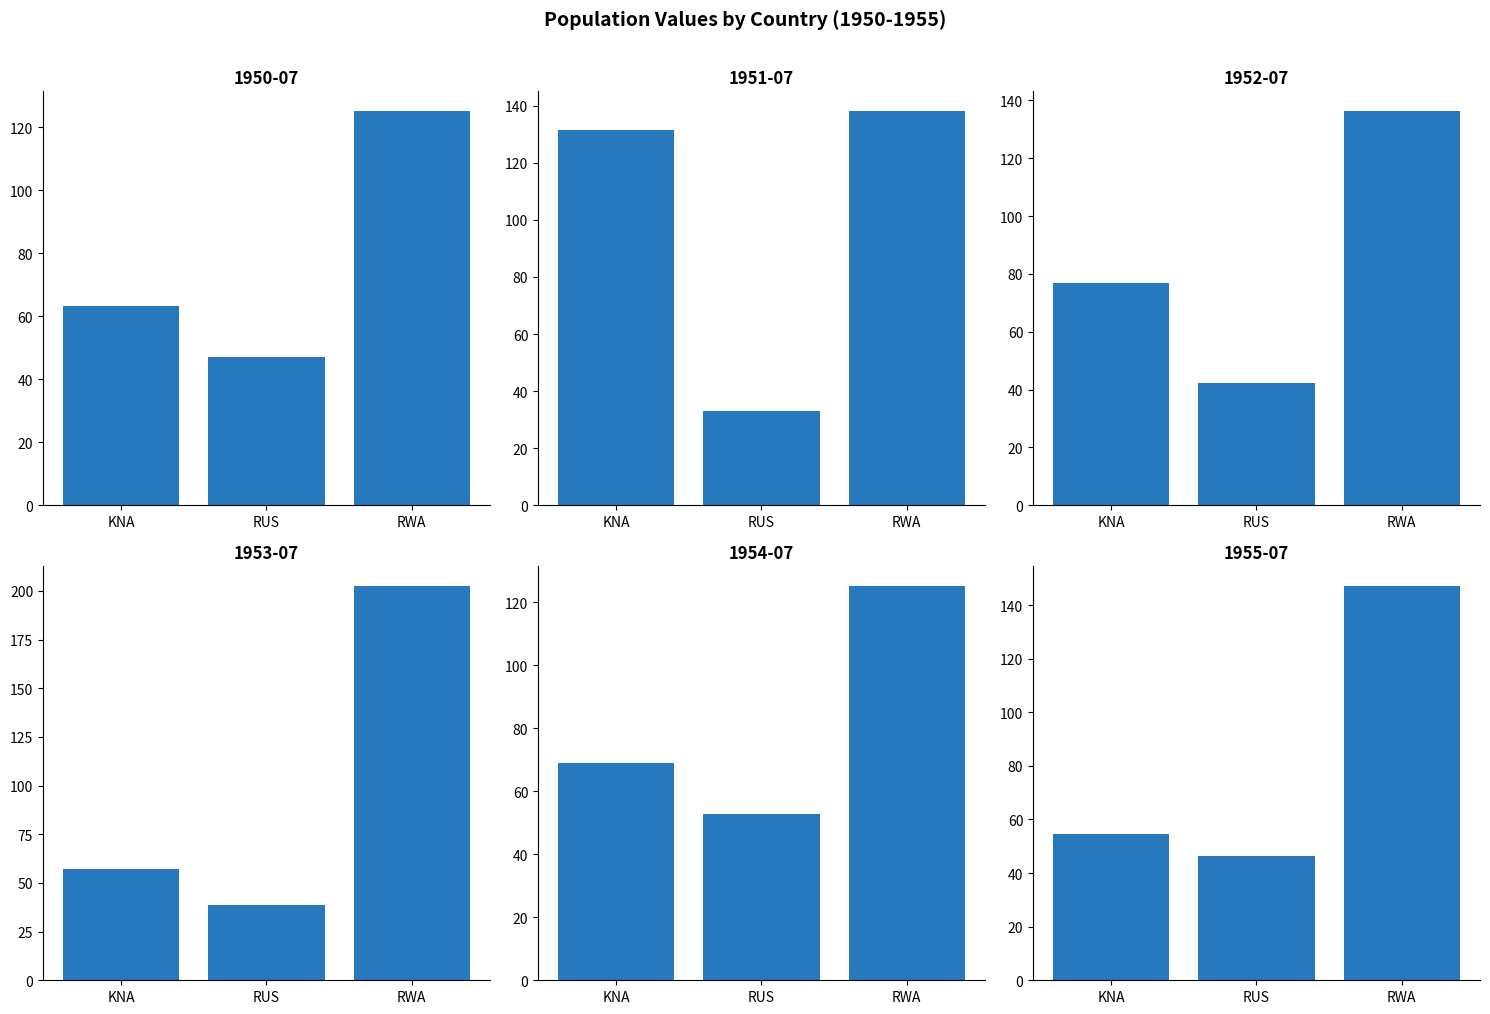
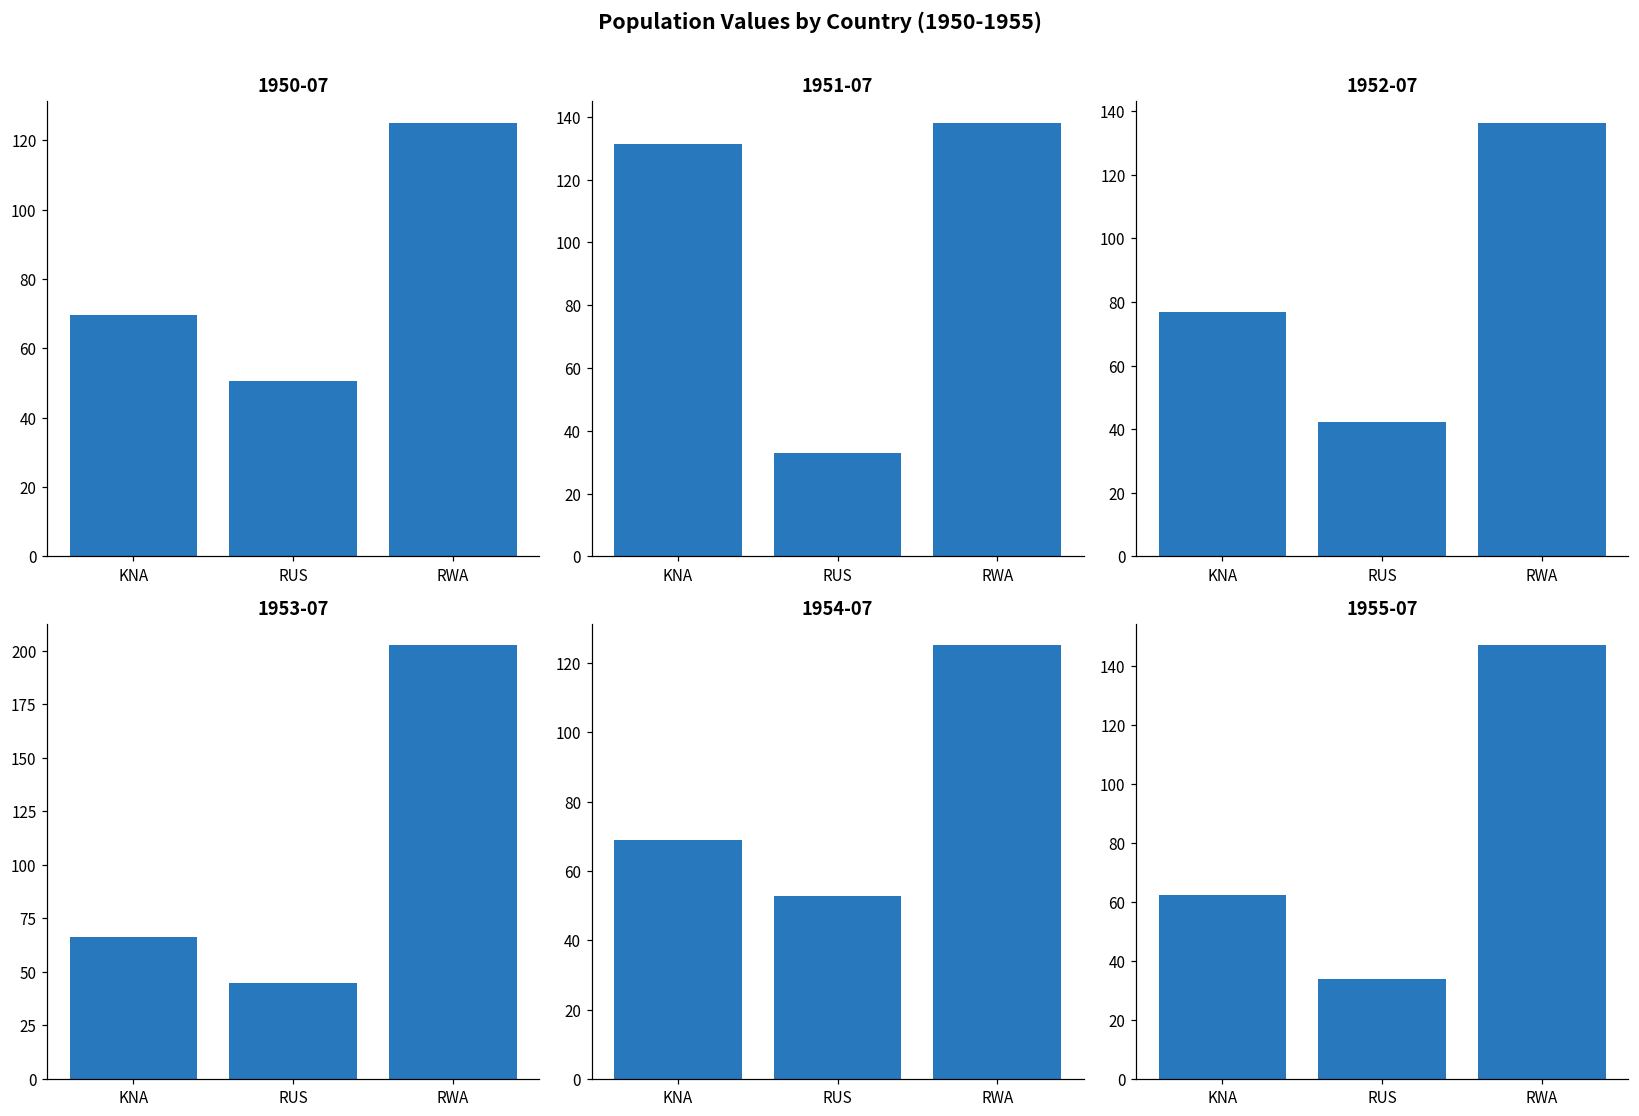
1950-07, KNA: 63 -> 69
1950-07, RUS: 47 -> 50
1953-07, KNA: 57 -> 66
1953-07, RUS: 39 -> 45
1955-07, KNA: 54 -> 63
1955-07, RUS: 46 -> 34
